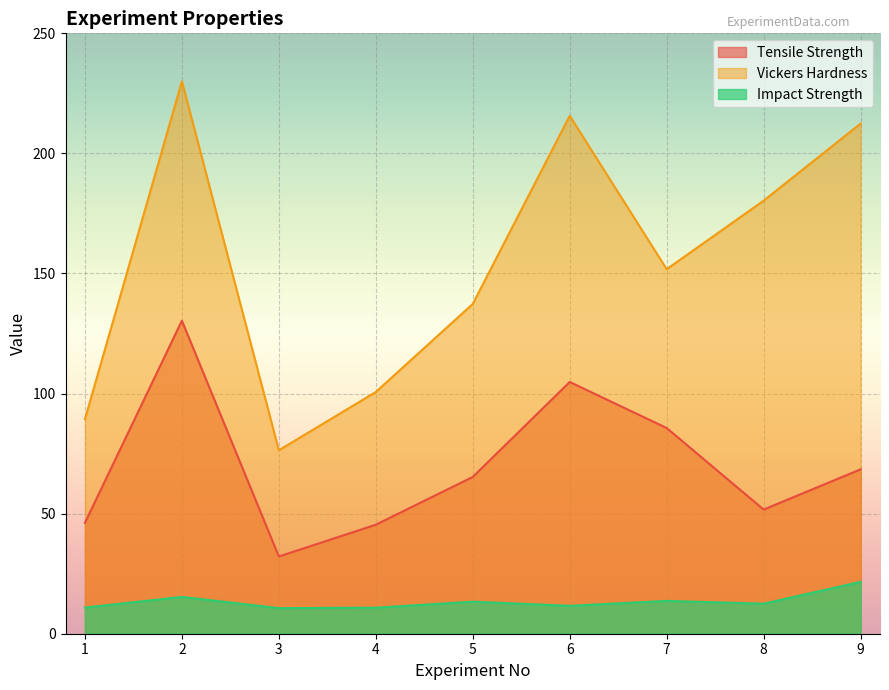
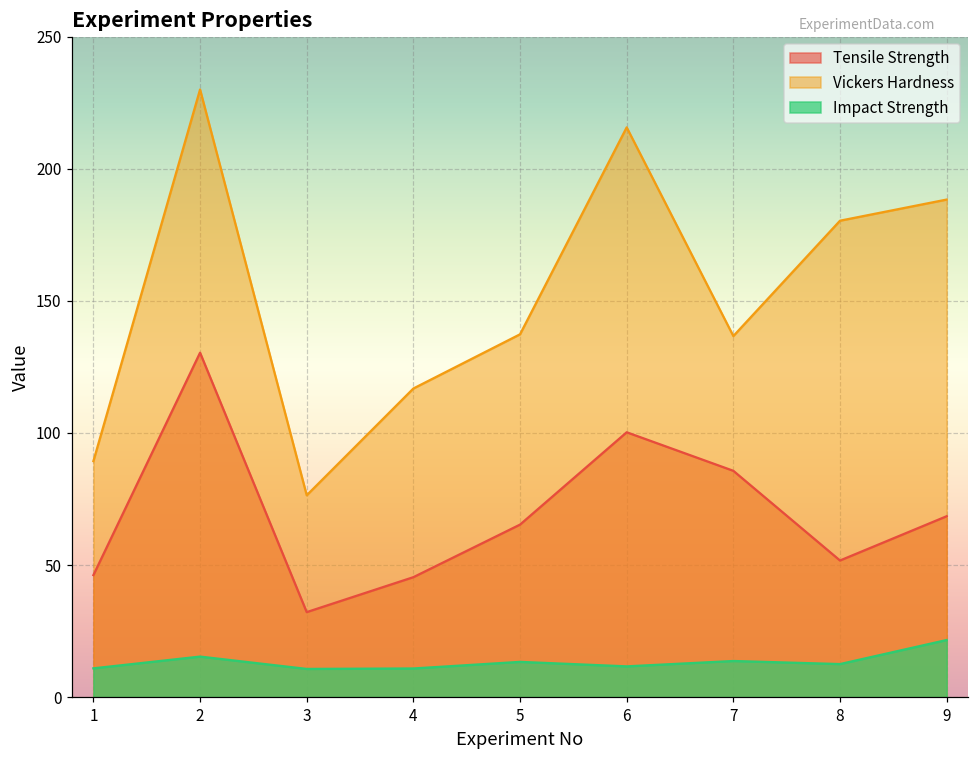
Vickers Hardness, 4: 101 -> 117
Tensile Strength, 6: 105 -> 100
Vickers Hardness, 7: 152 -> 137
Vickers Hardness, 9: 212 -> 188
